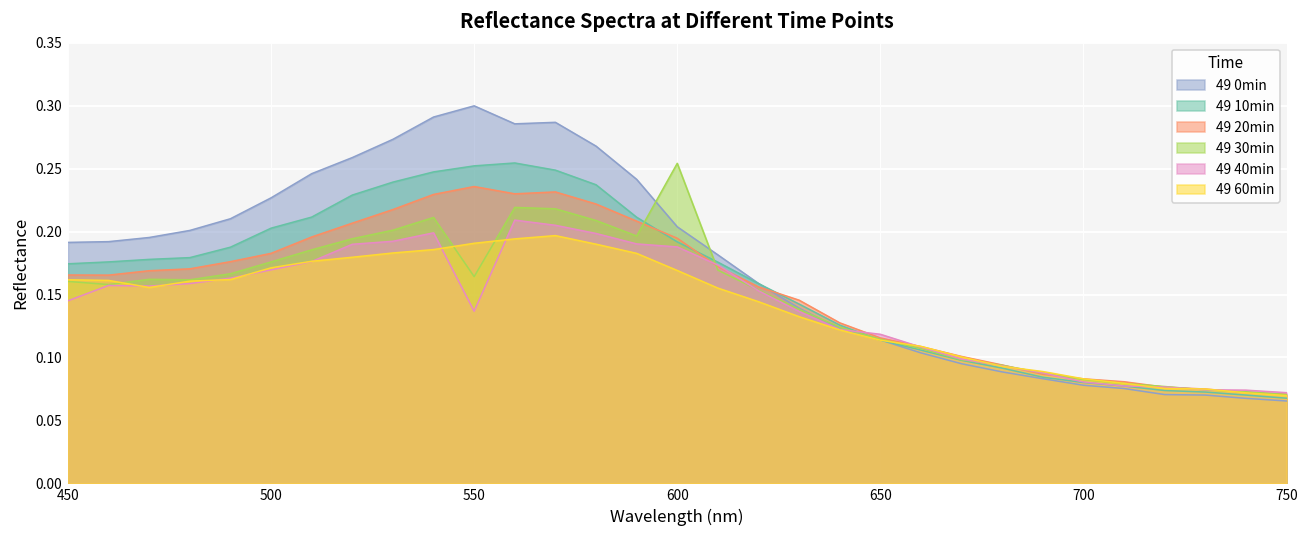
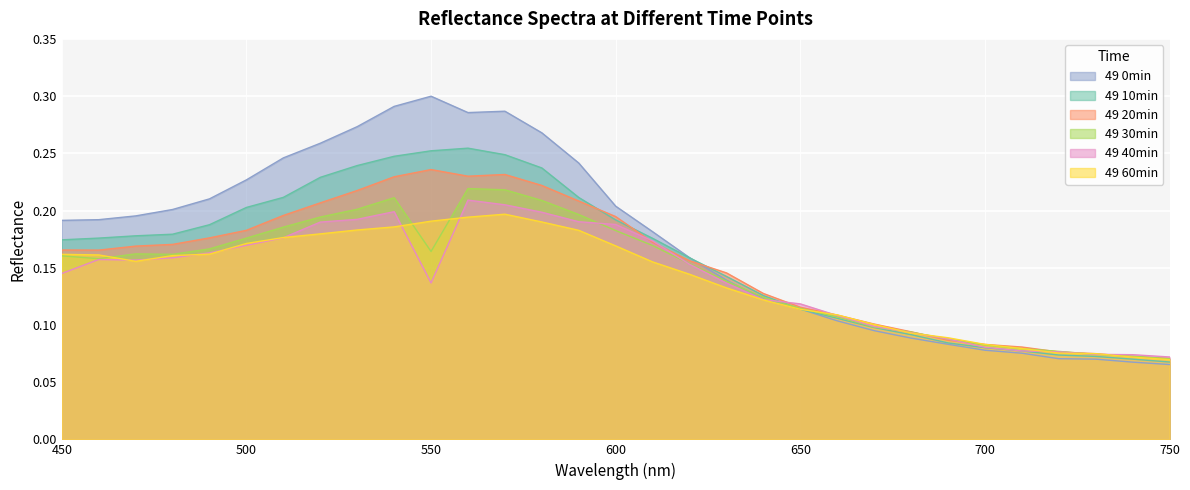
49 30min, 600: 0.254 -> 0.183
